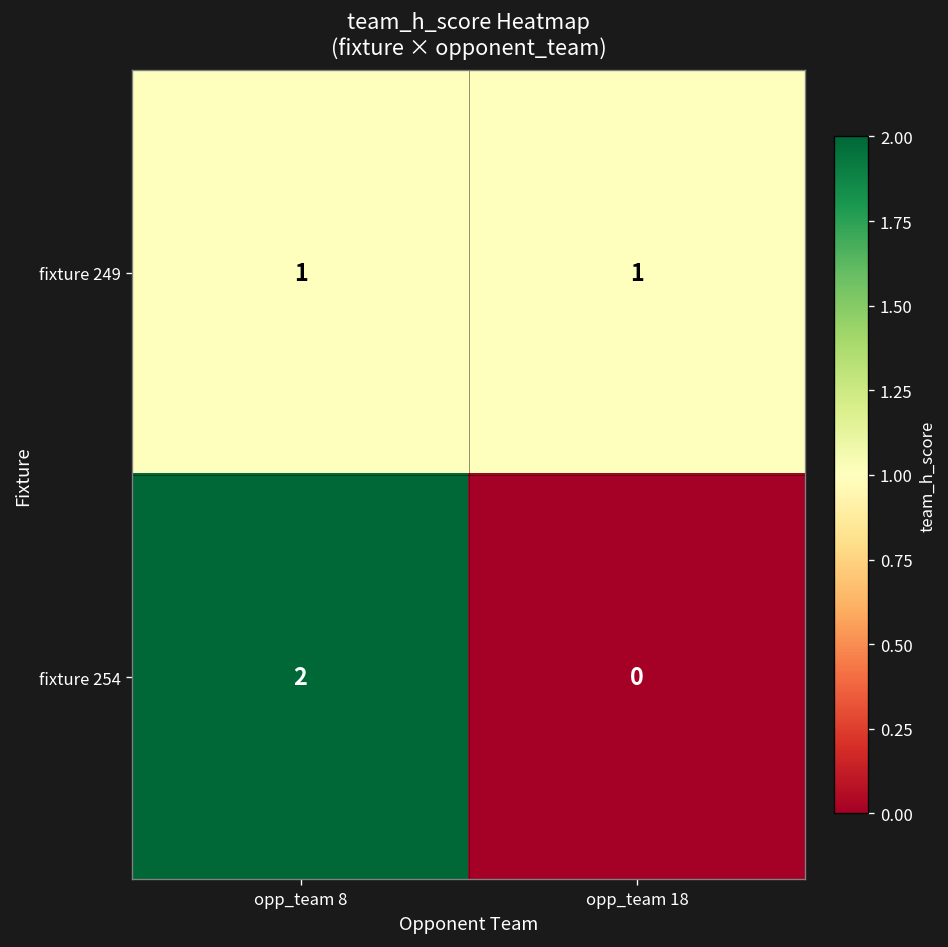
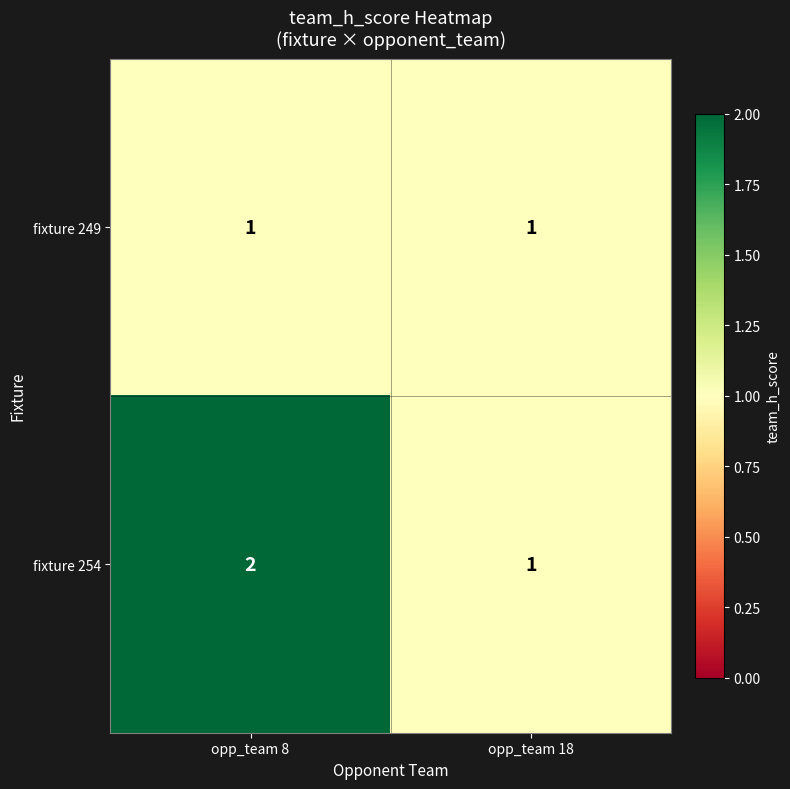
fixture 254, opp_team 18: 0 -> 1
